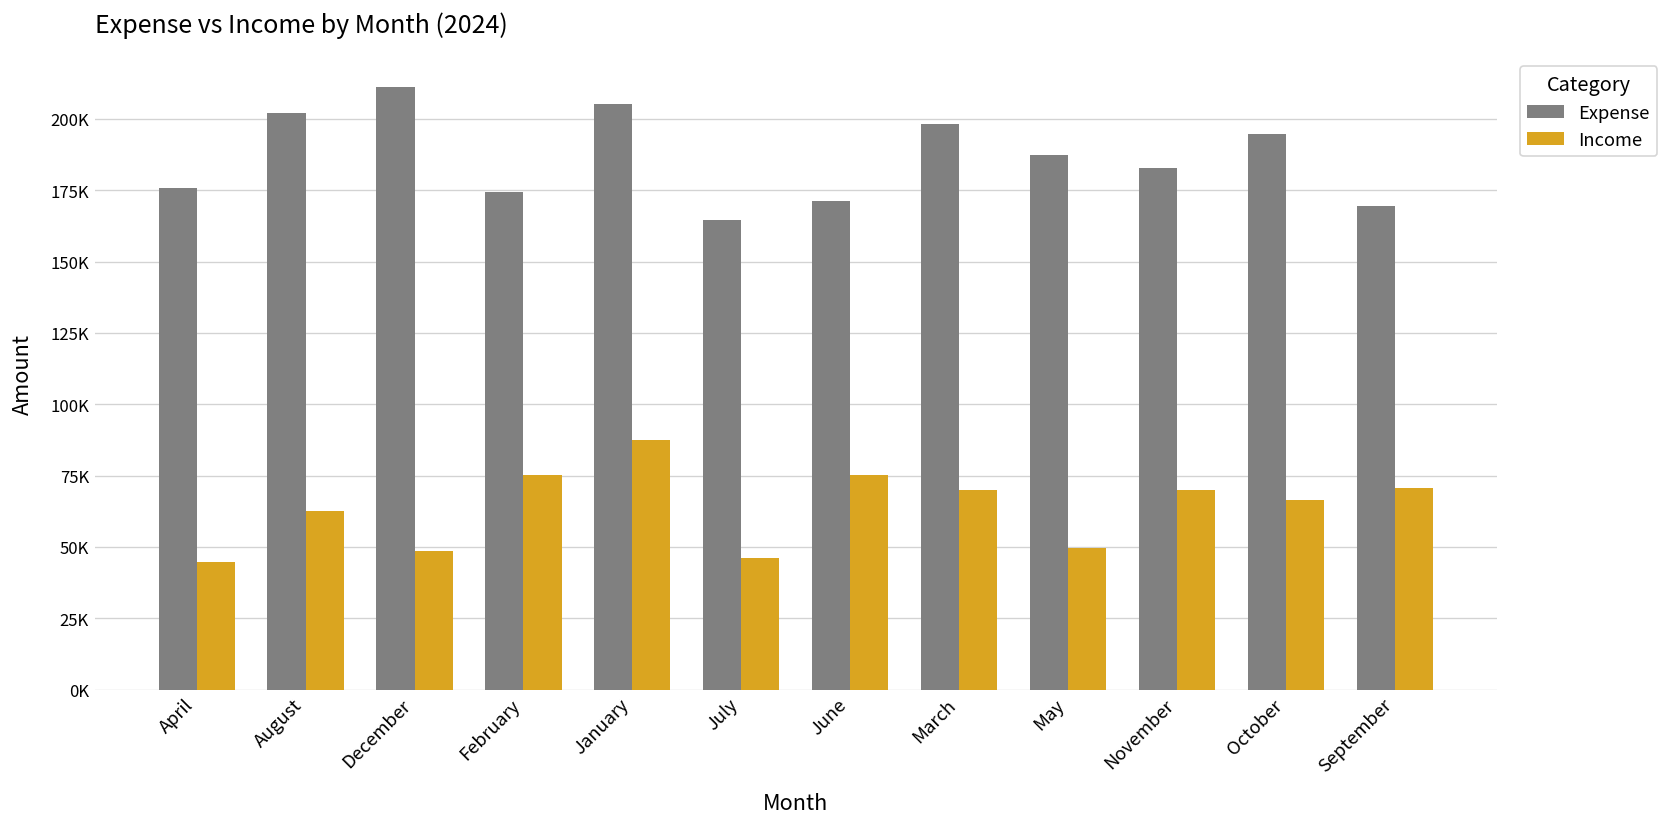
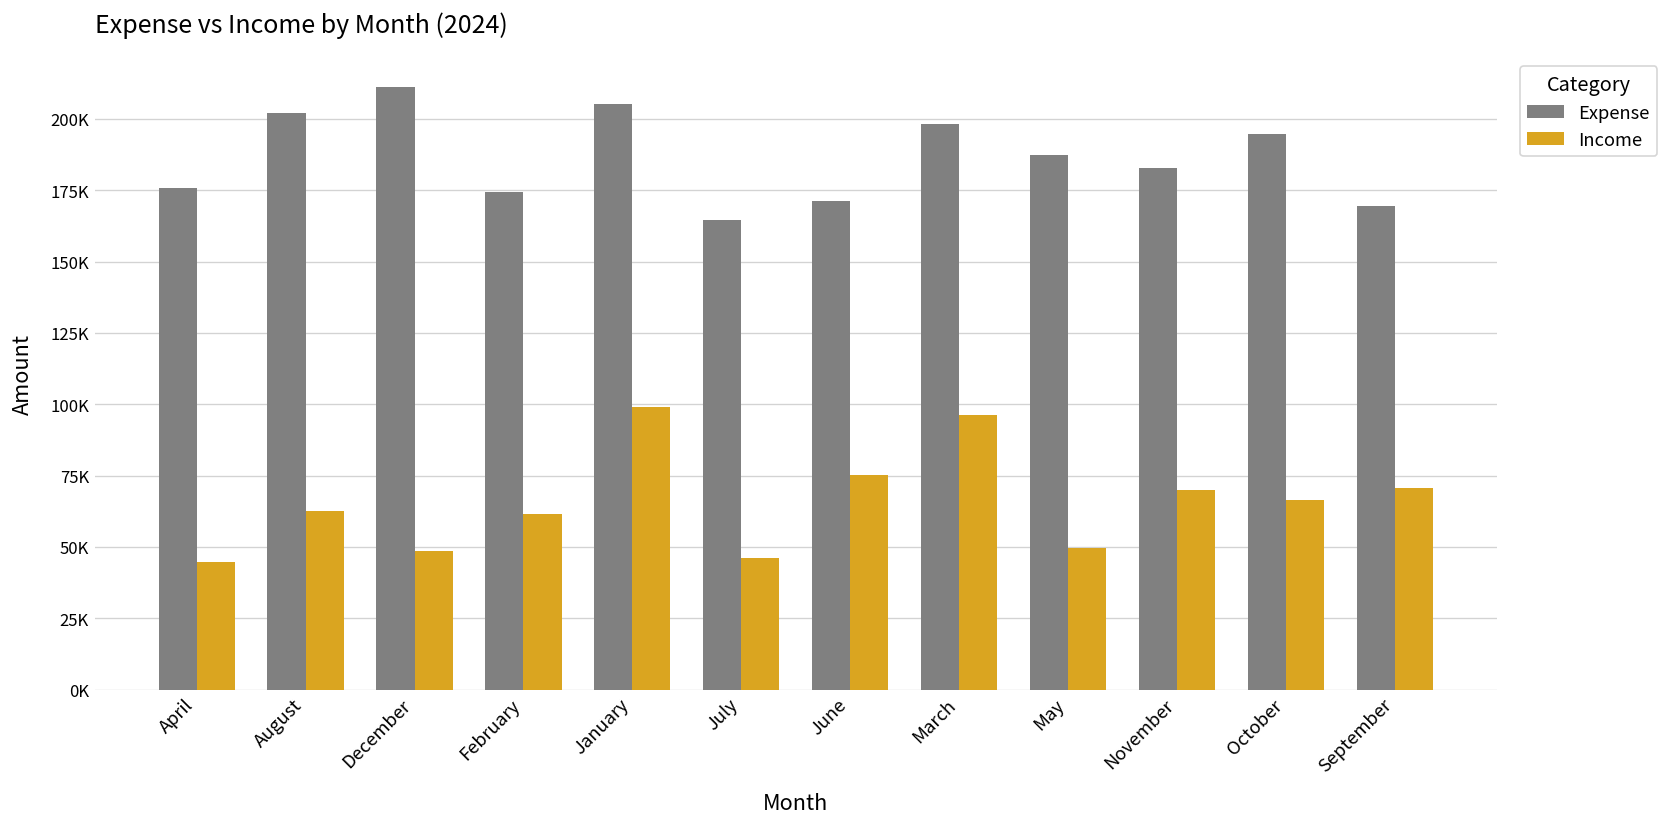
Income, February: 75000 -> 62000
Income, January: 88000 -> 99000
Income, March: 70000 -> 96000
